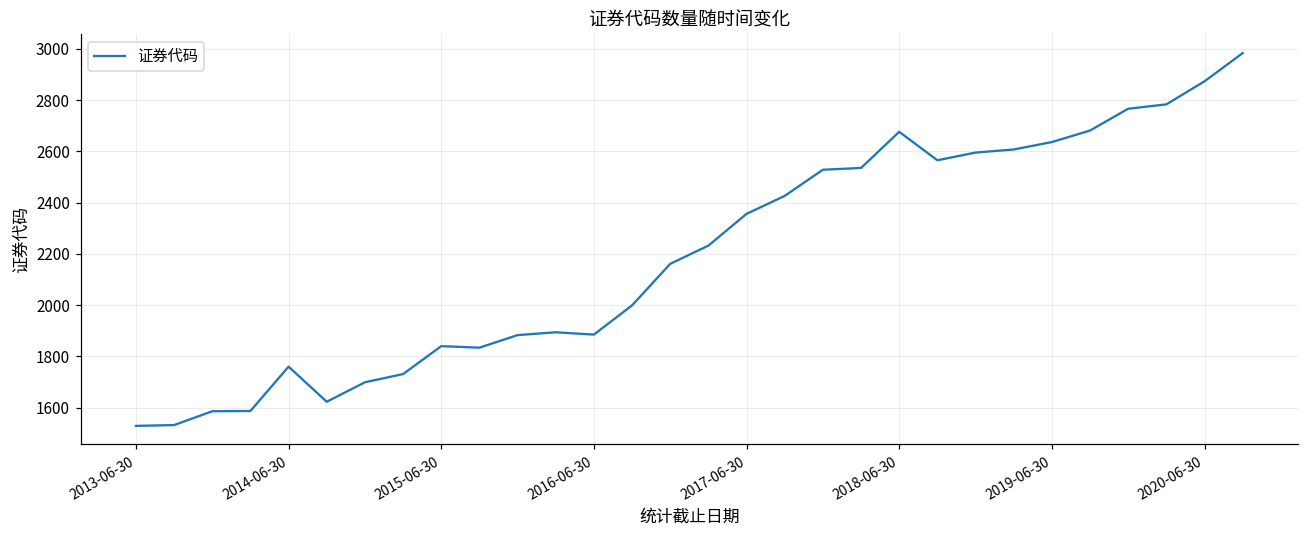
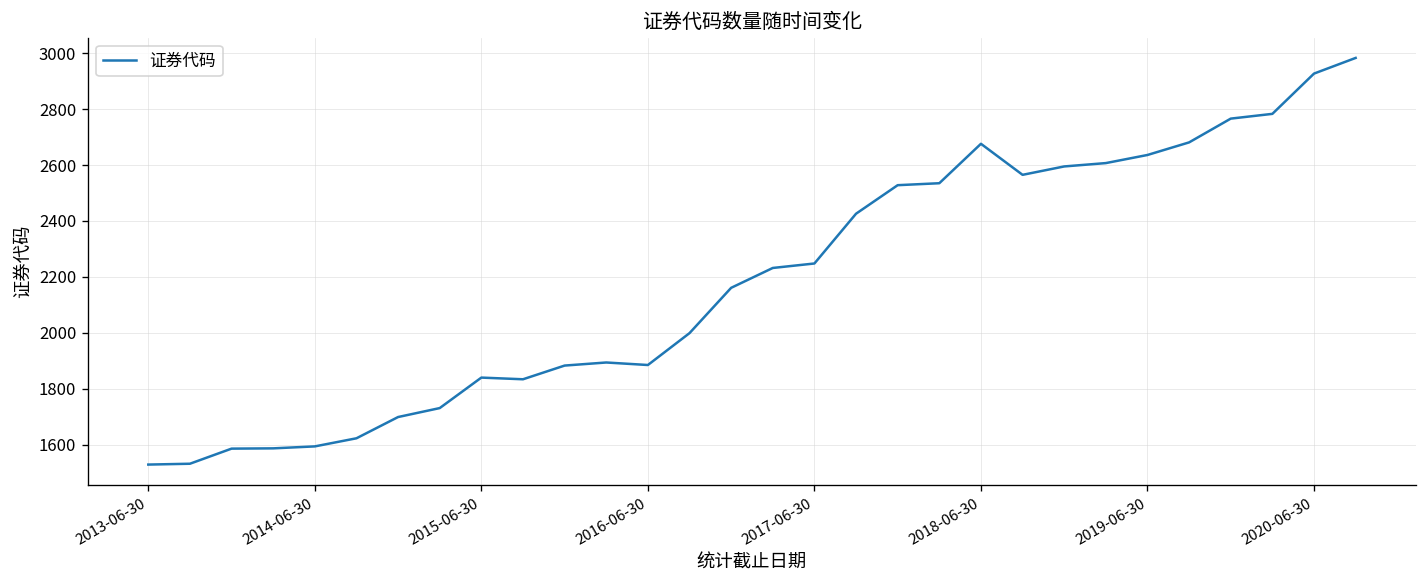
2014-06-30: 1760 -> 1590
2017-06-30: 2360 -> 2250
2020-06-30: 2870 -> 2930
